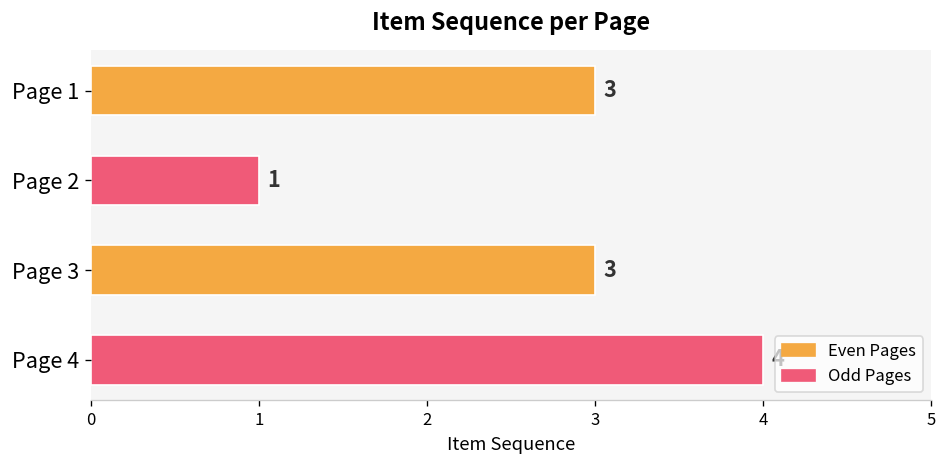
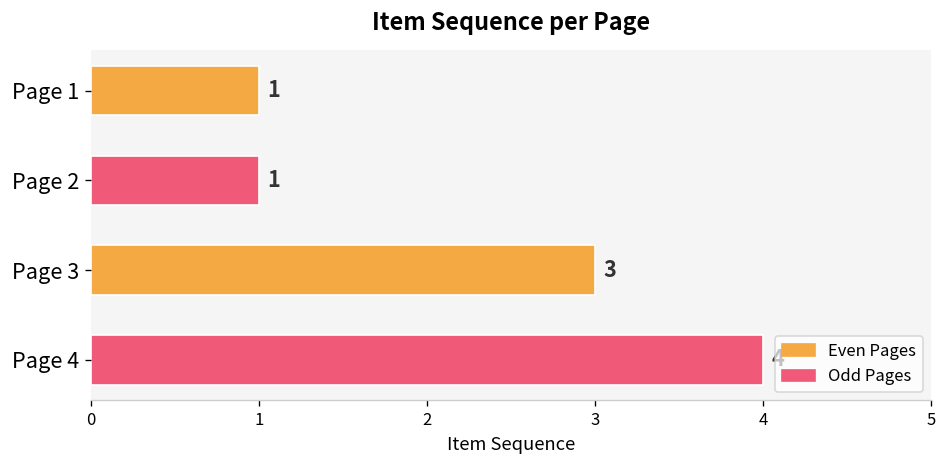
Page 1: 3 -> 1
